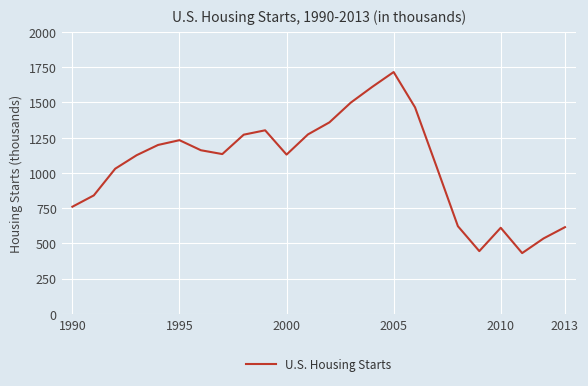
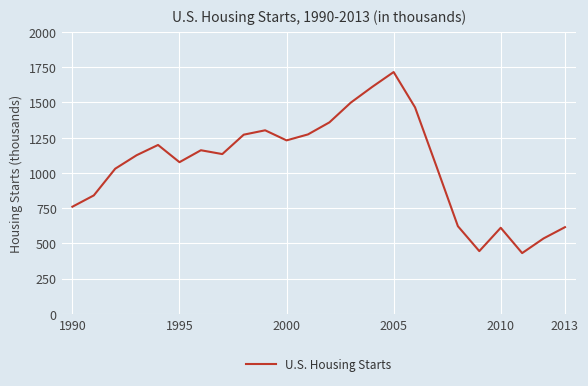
1995: 1230 -> 1080
2000: 1130 -> 1230
